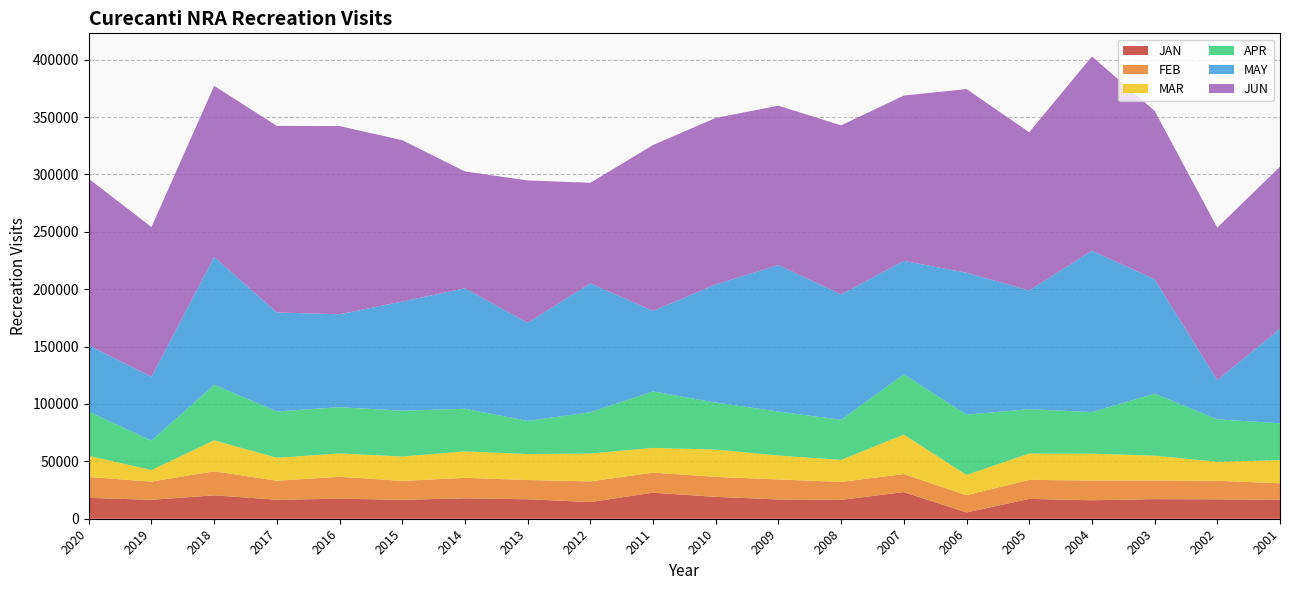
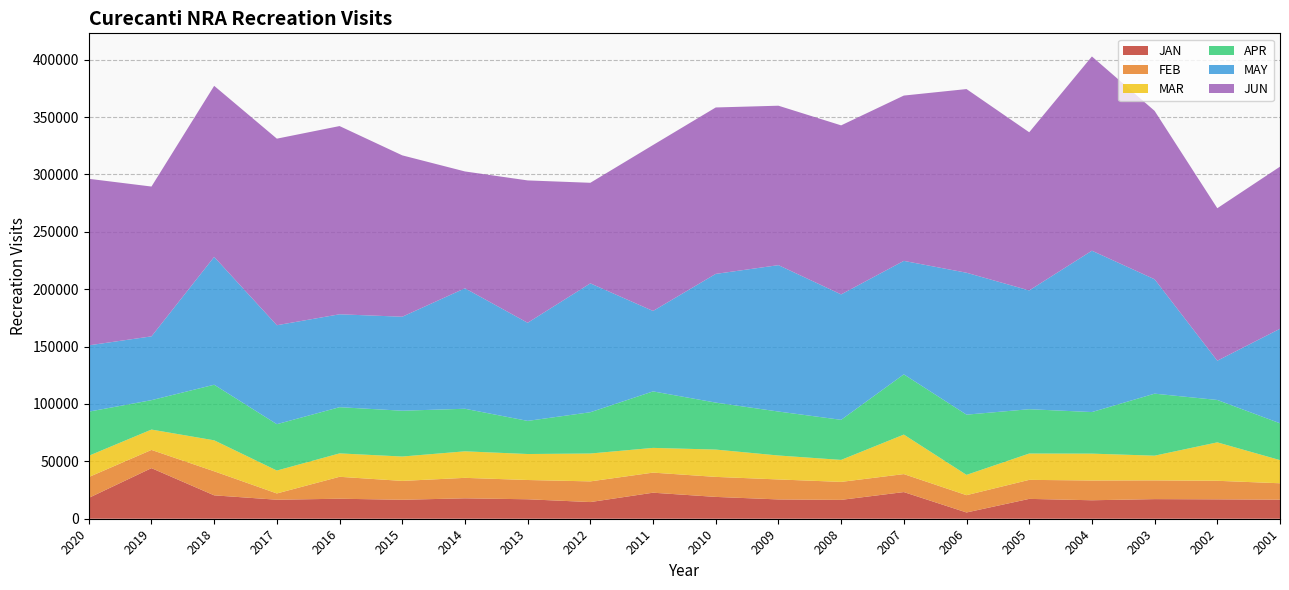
JAN, 2019: 16000 -> 44000
MAR, 2019: 10000 -> 18000
FEB, 2017: 17000 -> 5000
MAY, 2015: 95000 -> 82000
MAY, 2010: 103000 -> 112000
MAR, 2002: 17000 -> 33000
